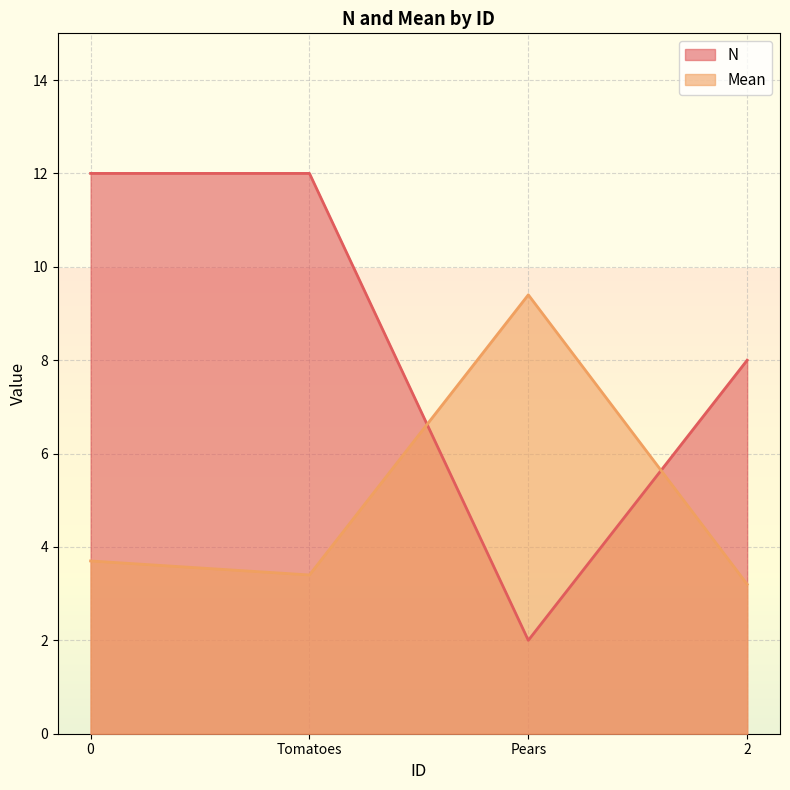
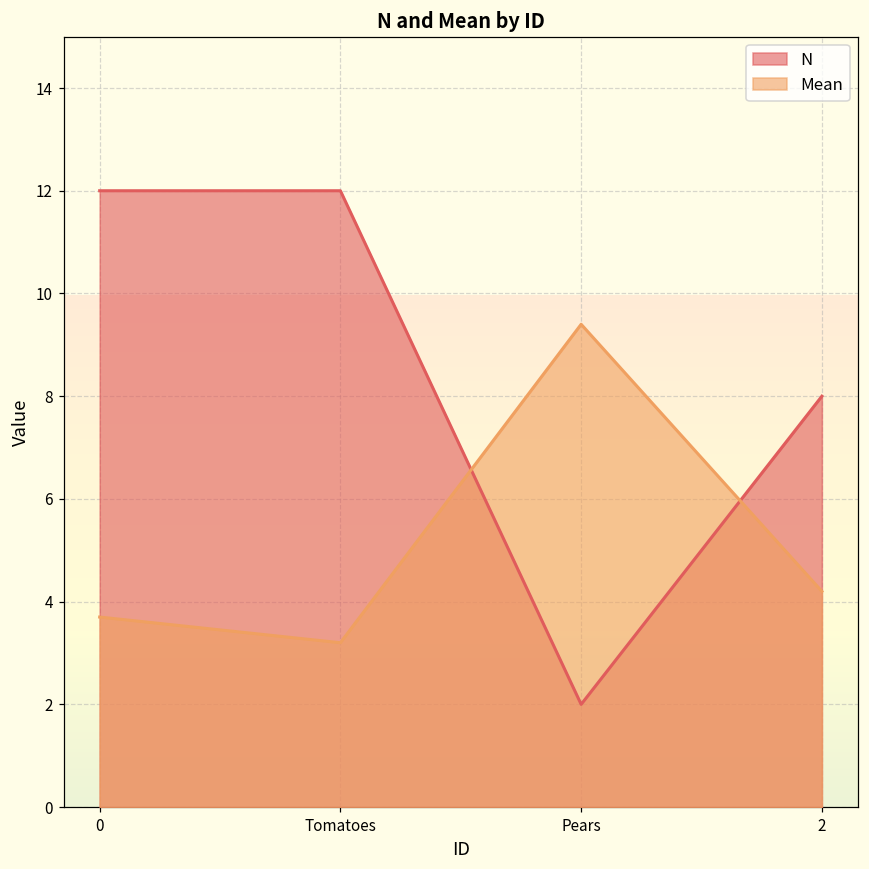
Mean, Tomatoes: 3.4 -> 3.2
Mean, 2: 3.2 -> 4.2
